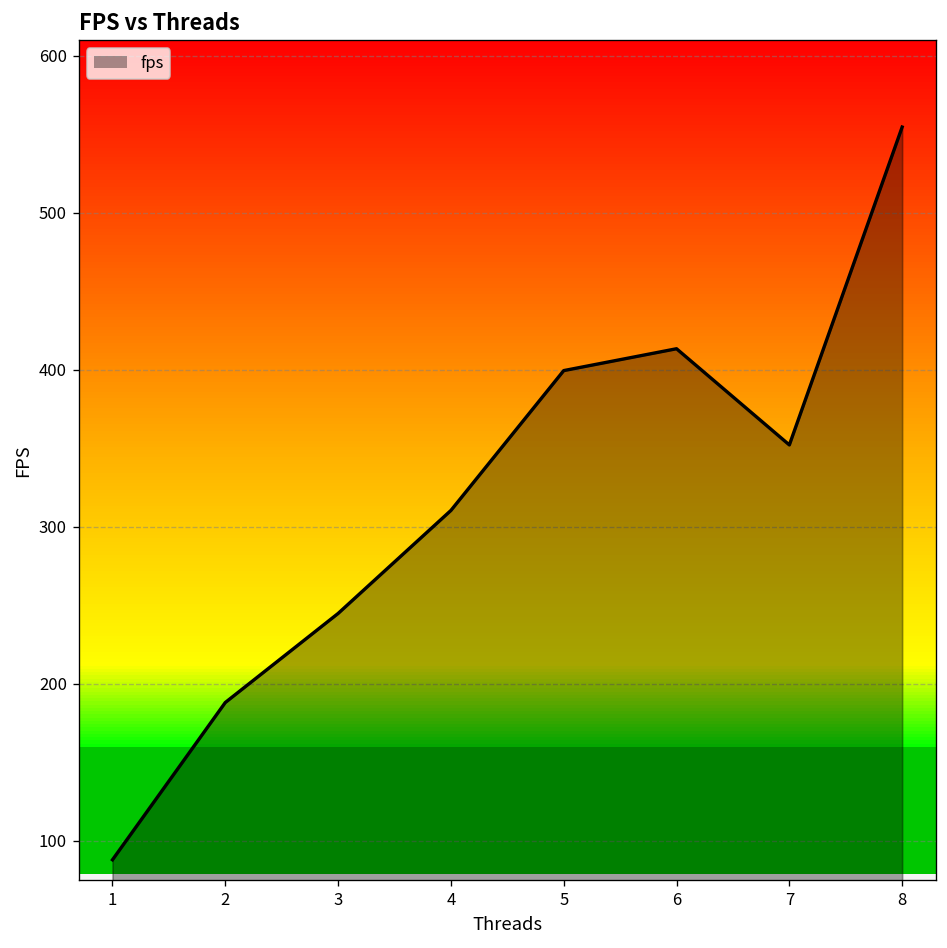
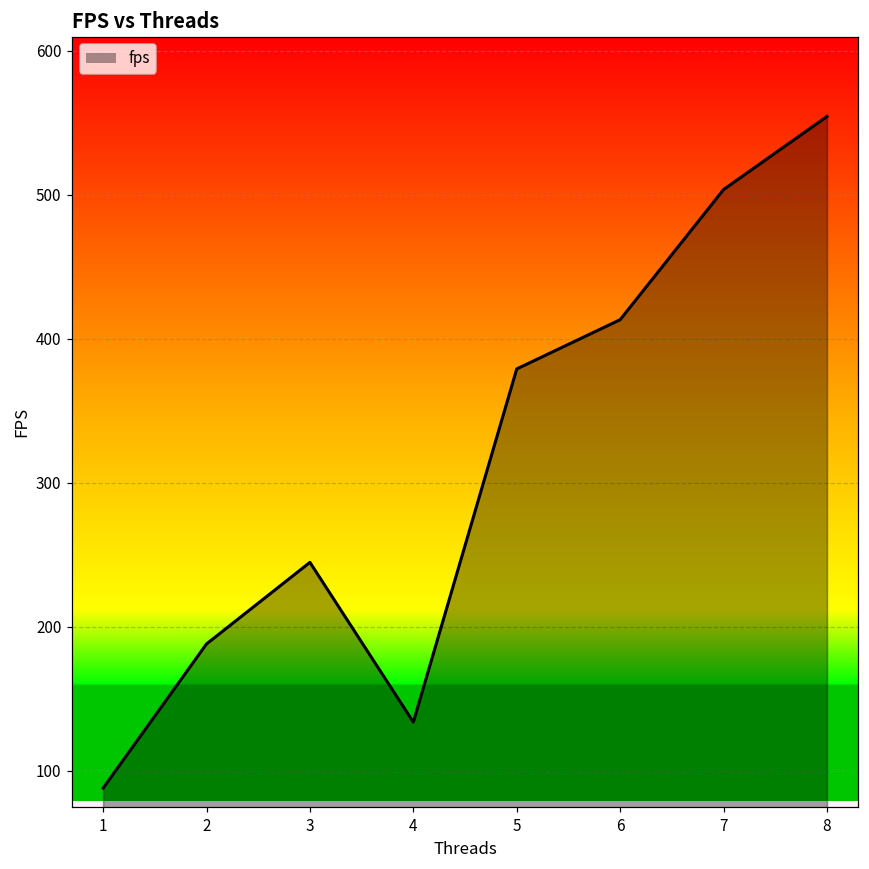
4: 310 -> 134
5: 399 -> 379
7: 352 -> 504
